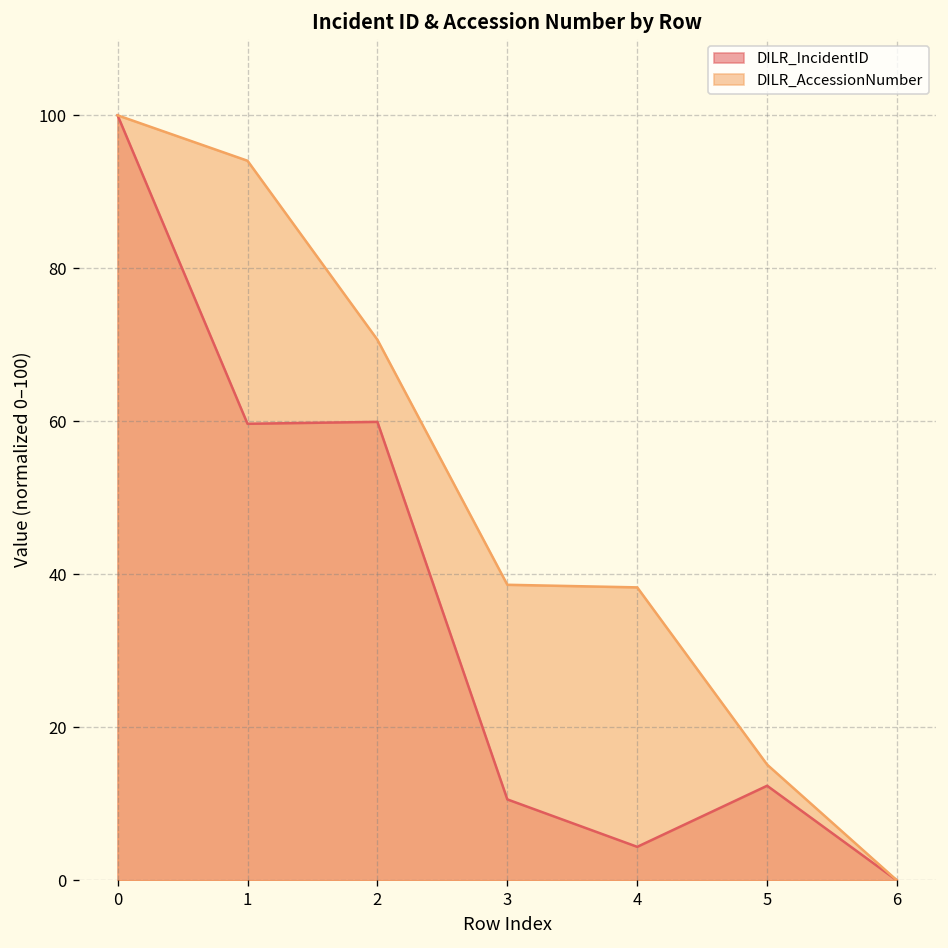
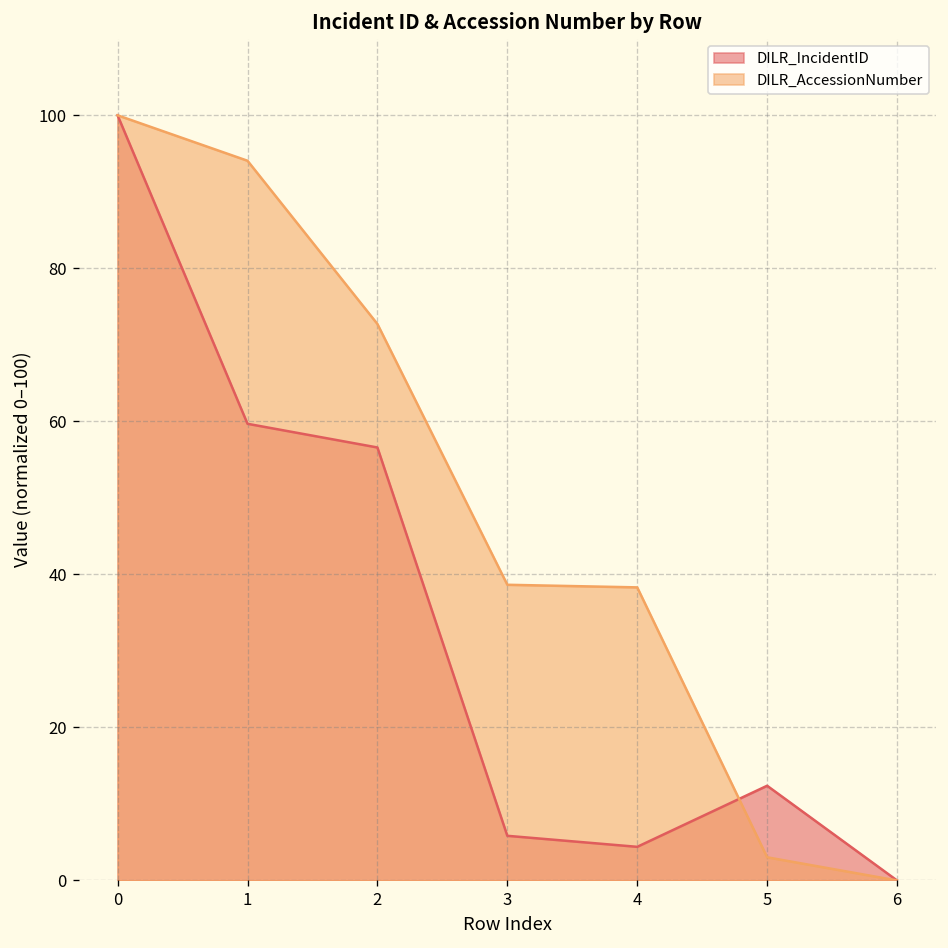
DILR_IncidentID, 2: 60 -> 57
DILR_AccessionNumber, 2: 71 -> 73
DILR_IncidentID, 3: 11 -> 6
DILR_AccessionNumber, 5: 15 -> 3
